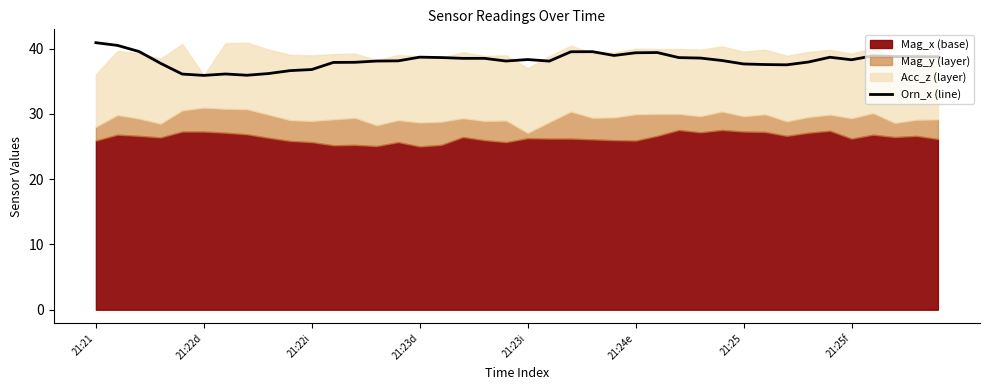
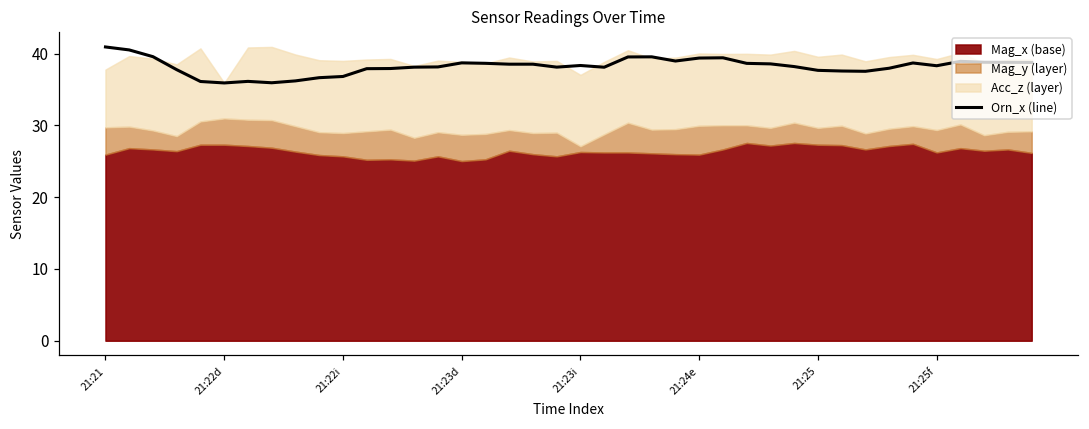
Mag_y (layer), 21:21: 2 -> 4
